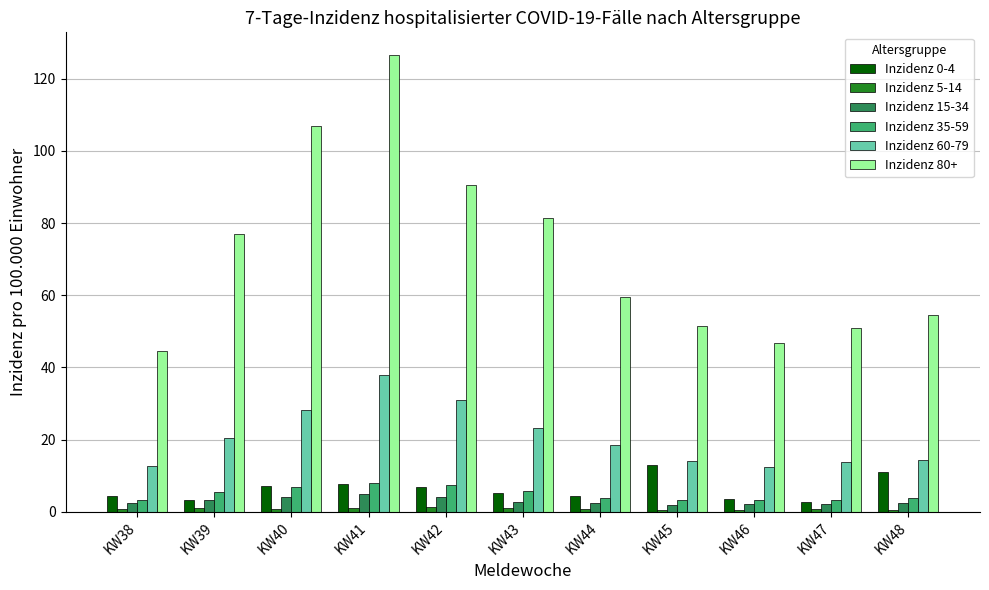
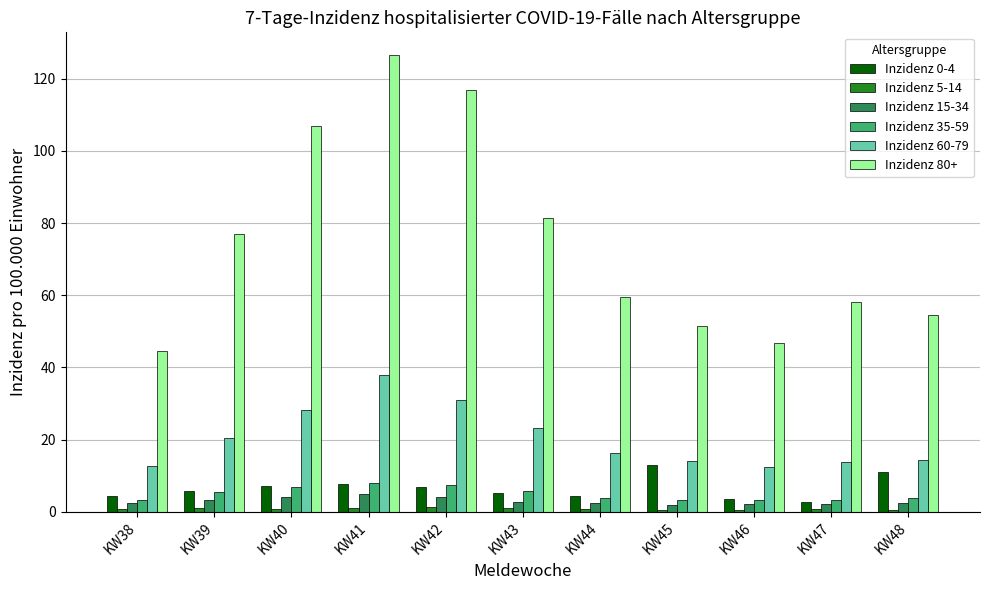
Inzidenz 0-4, KW39: 3 -> 6
Inzidenz 80+, KW42: 90 -> 117
Inzidenz 60-79, KW44: 19 -> 16
Inzidenz 80+, KW47: 51 -> 58
